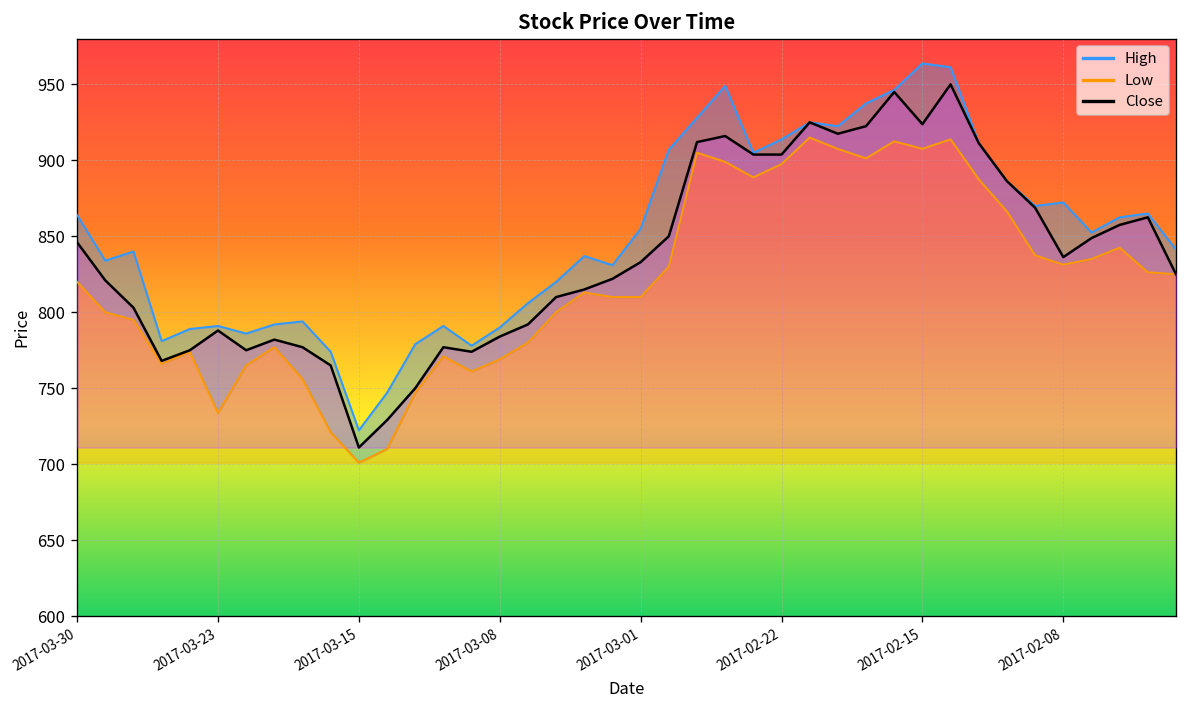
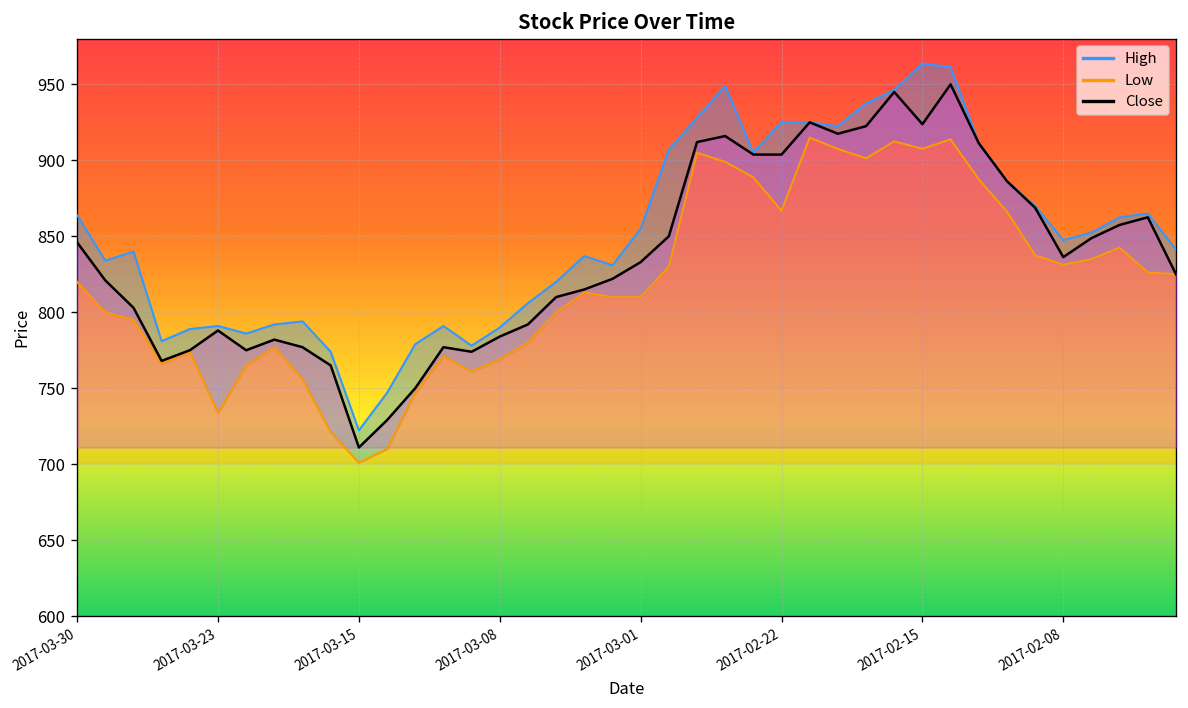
High, 2017-02-22: 914 -> 925
Low, 2017-02-22: 898 -> 867
High, 2017-02-08: 872 -> 848
